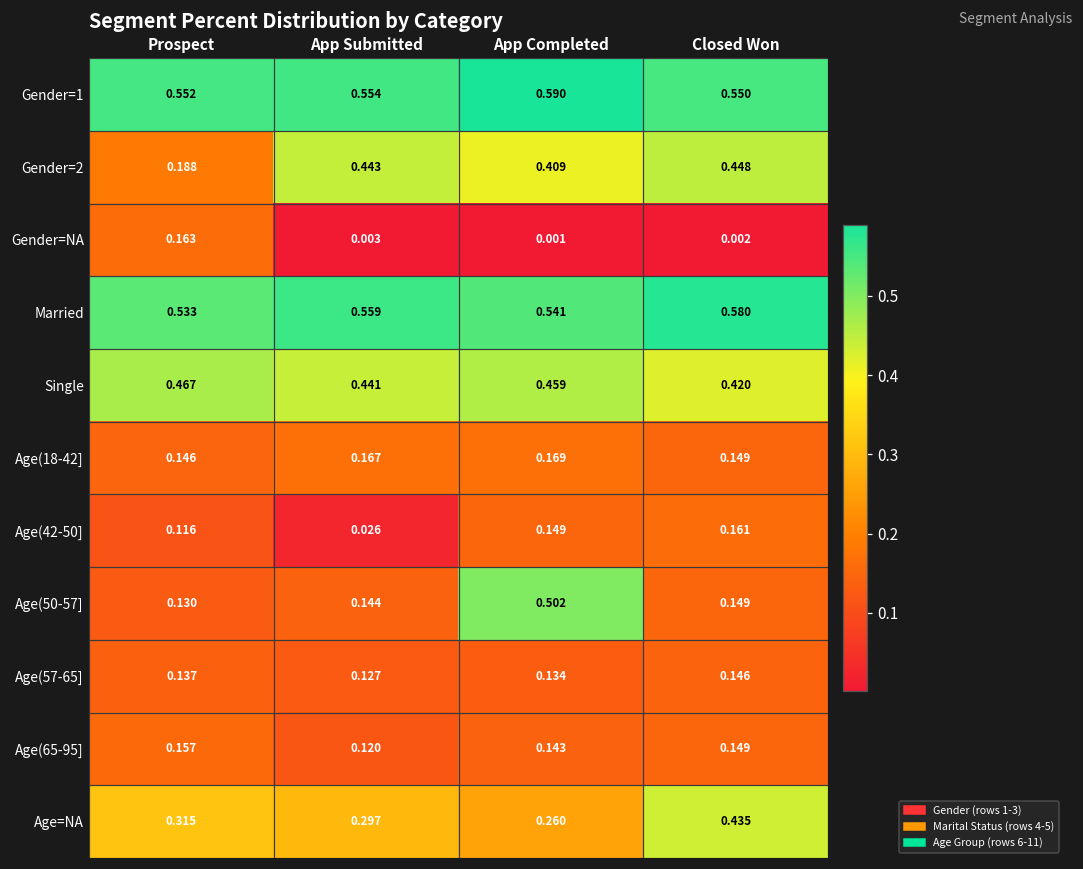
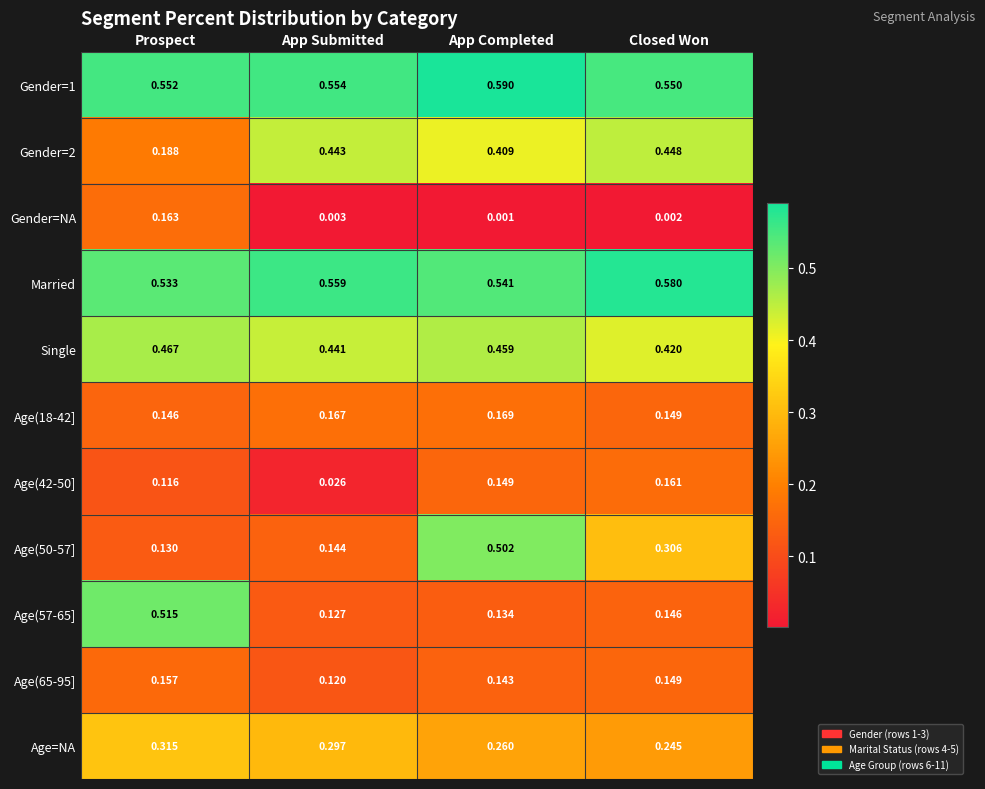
Age(50-57], Closed Won: 0.149 -> 0.306
Age(57-65], Prospect: 0.137 -> 0.515
Age=NA, Closed Won: 0.435 -> 0.245
